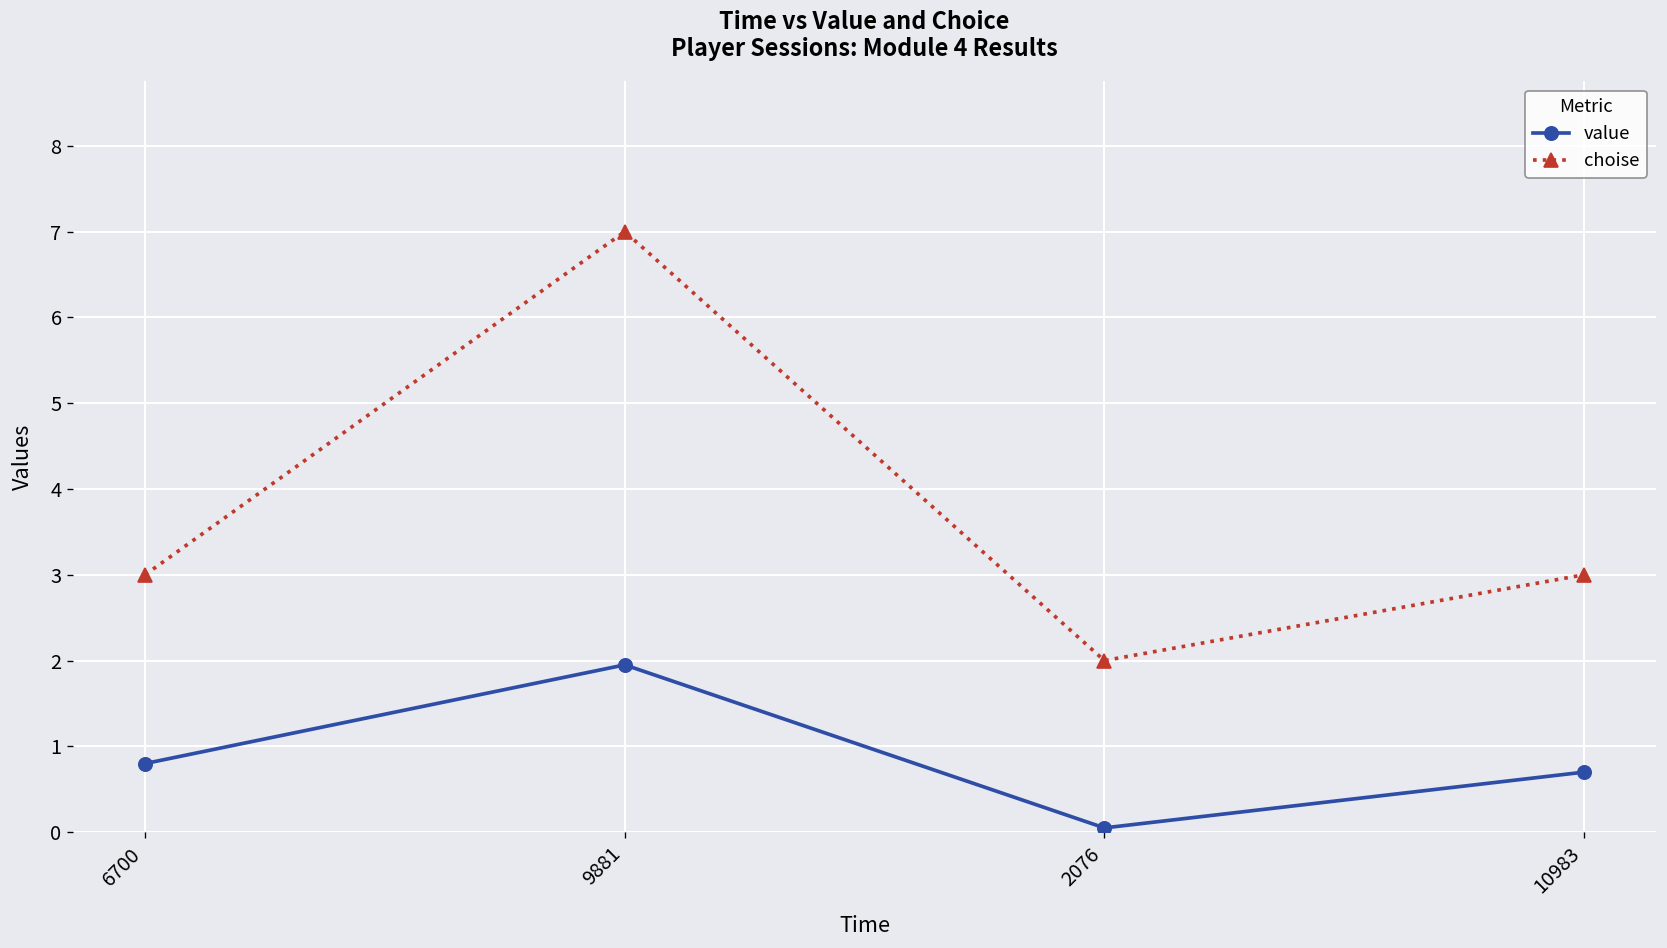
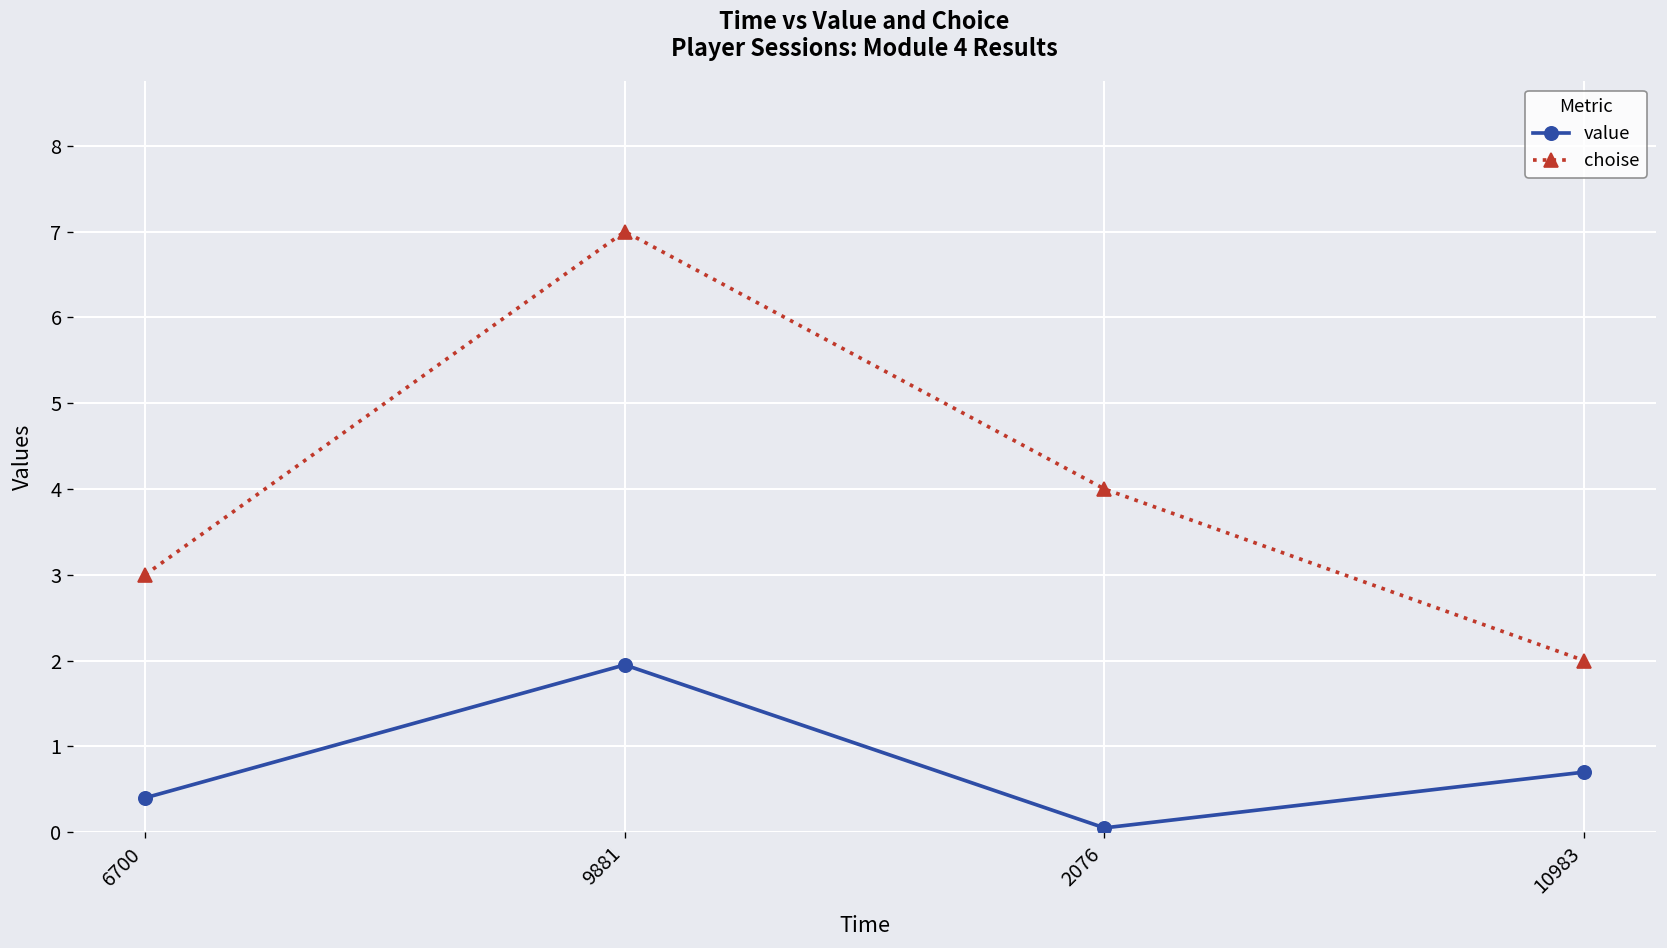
value, 6700: 0.8 -> 0.4
choise, 2076: 2 -> 4
choise, 10983: 3 -> 2
